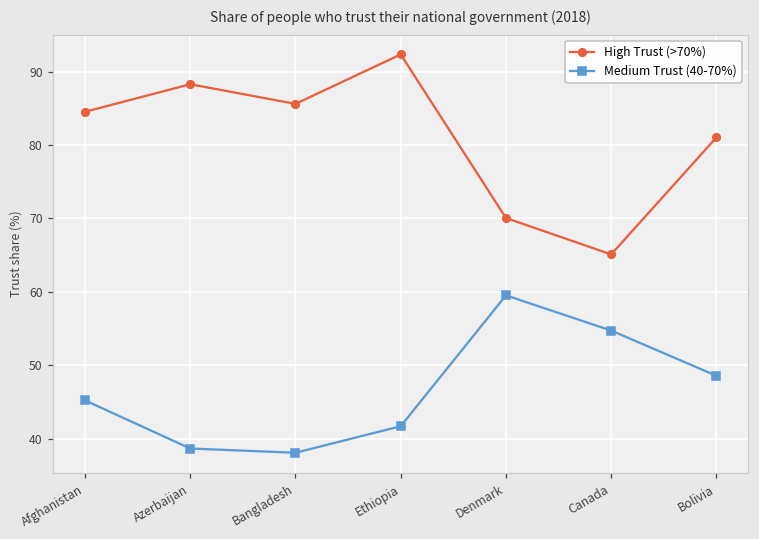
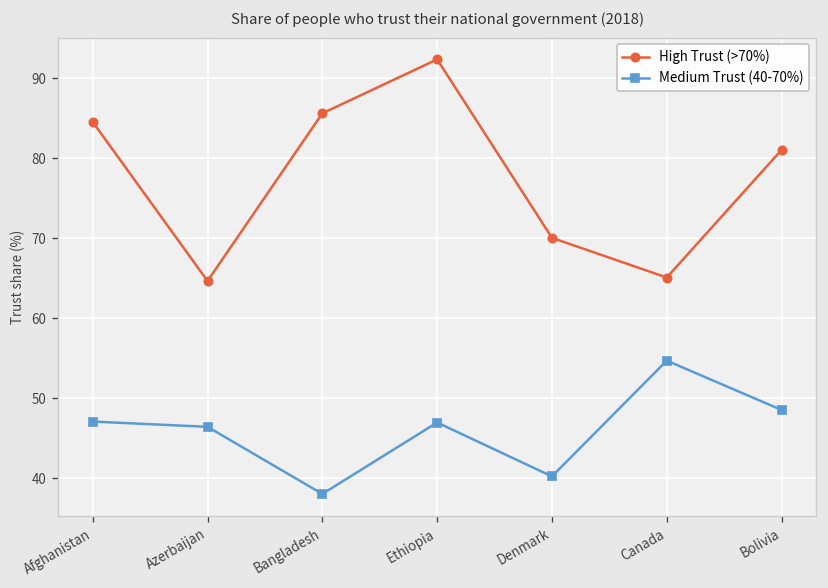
Medium Trust (40-70%), Afghanistan: 45 -> 47
High Trust (>70%), Azerbaijan: 88 -> 65
Medium Trust (40-70%), Azerbaijan: 39 -> 46
Medium Trust (40-70%), Ethiopia: 42 -> 47
Medium Trust (40-70%), Denmark: 60 -> 40
